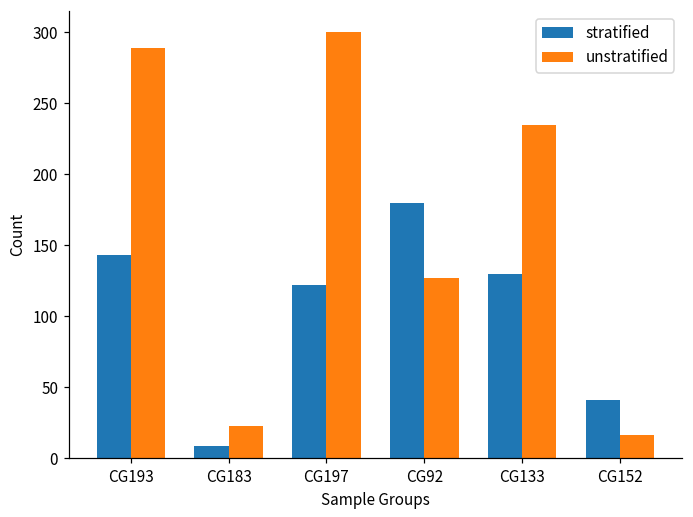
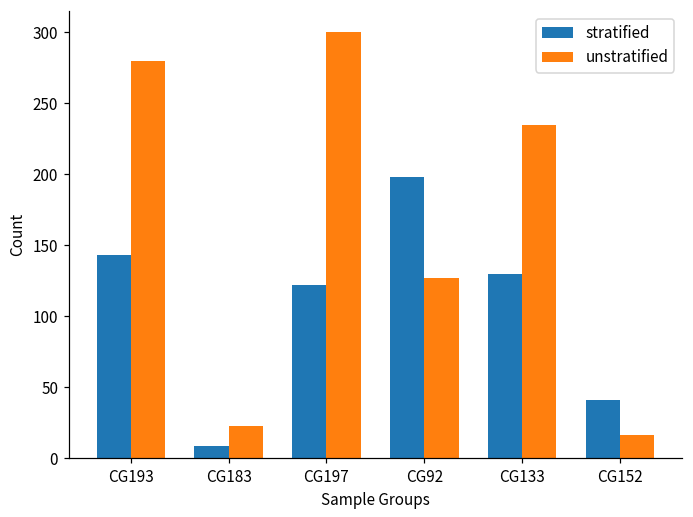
unstratified, CG193: 289 -> 280
stratified, CG92: 180 -> 198
